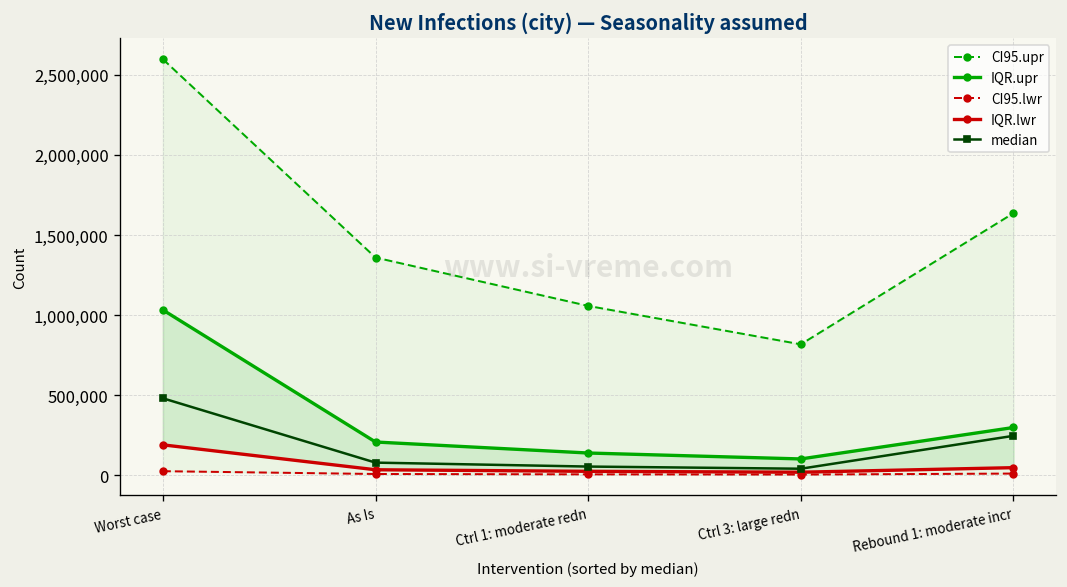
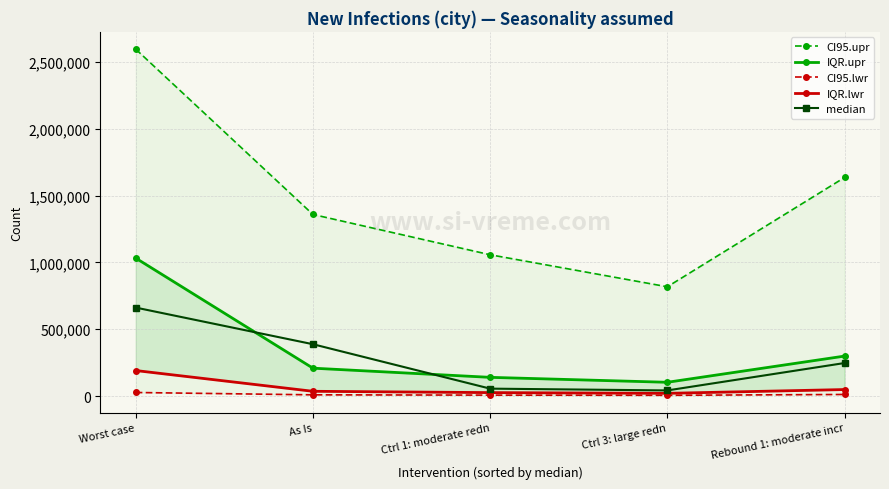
median, Worst case: 480,000 -> 660,000
median, As Is: 80,000 -> 390,000
